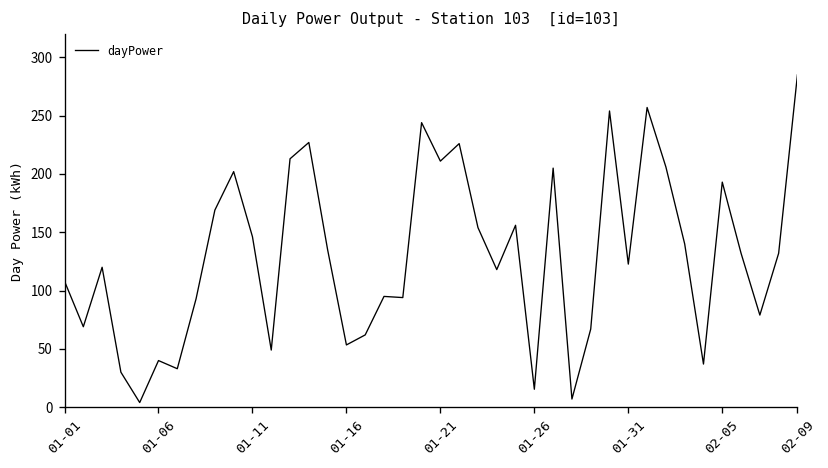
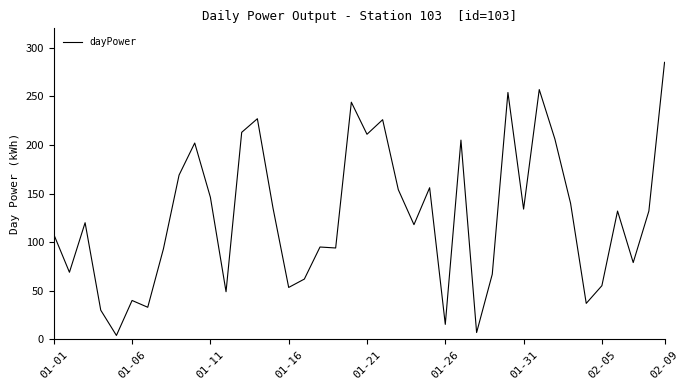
01-31: 120 -> 130
02-05: 190 -> 60
